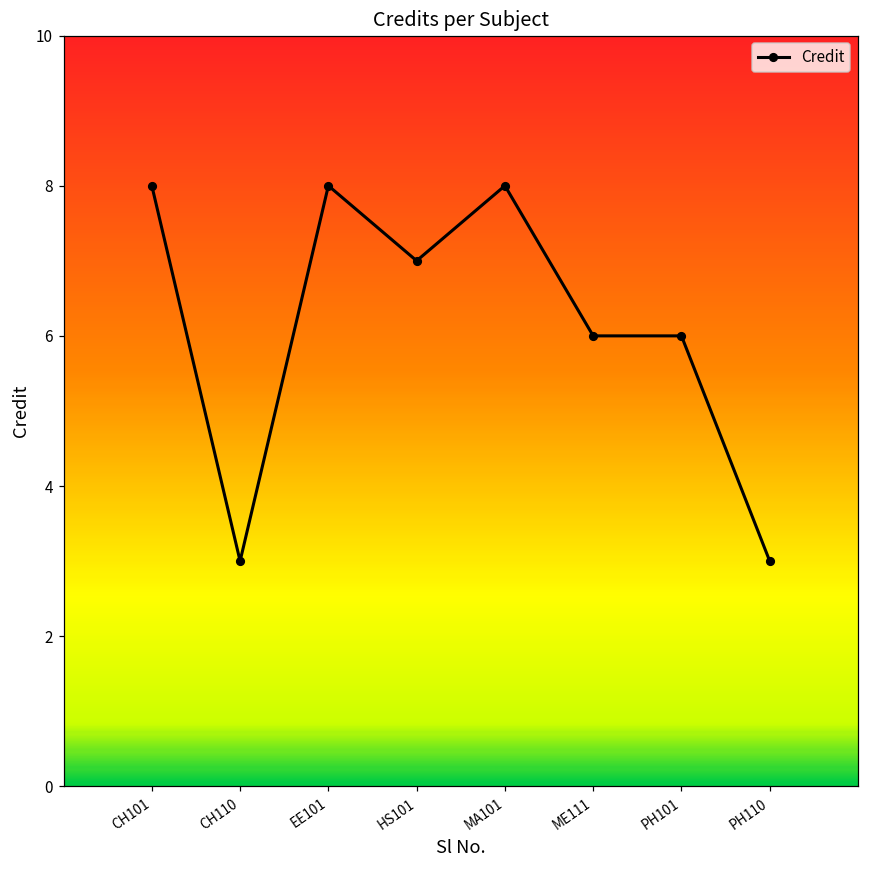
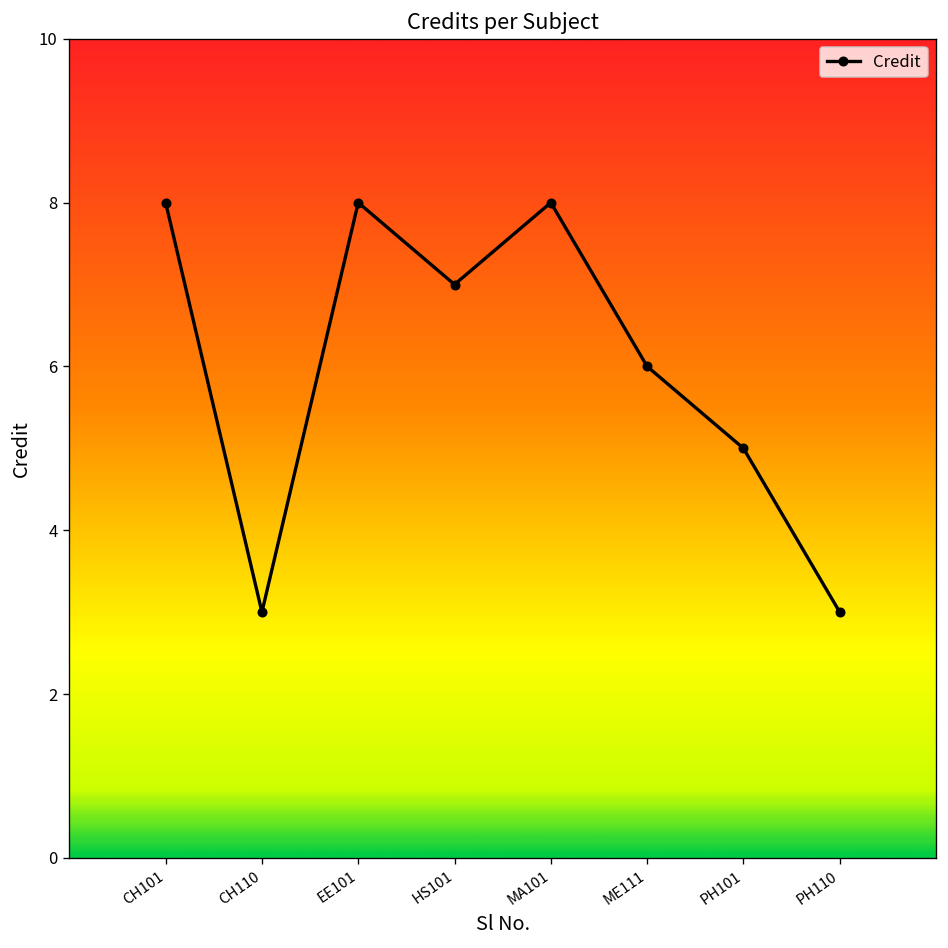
PH101: 6 -> 5
